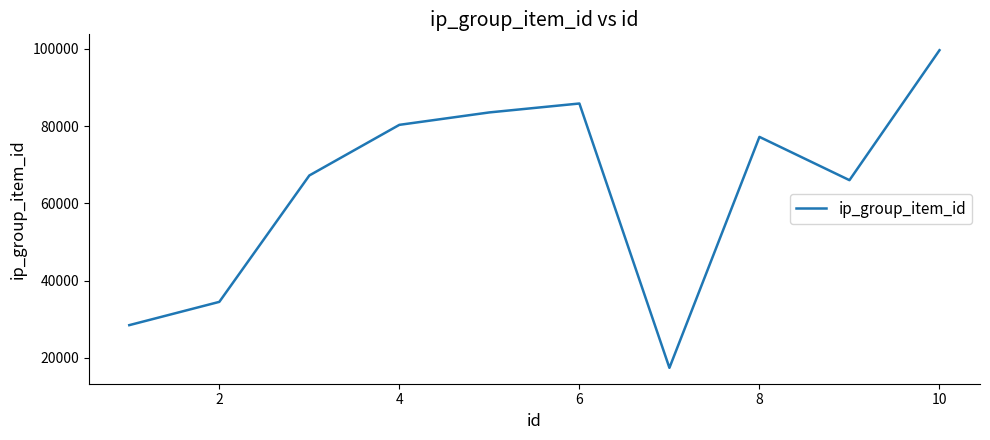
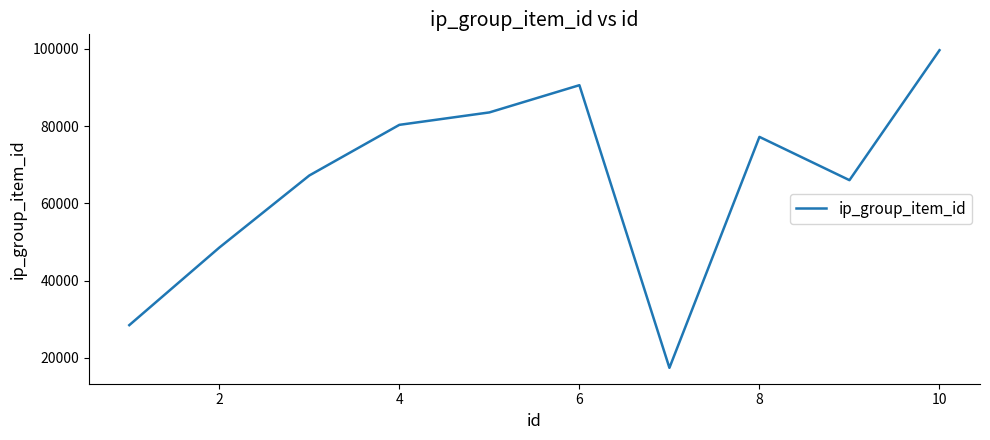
2: 35000 -> 49000
6: 86000 -> 91000
